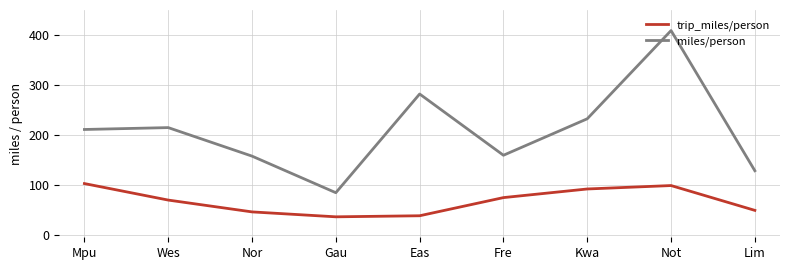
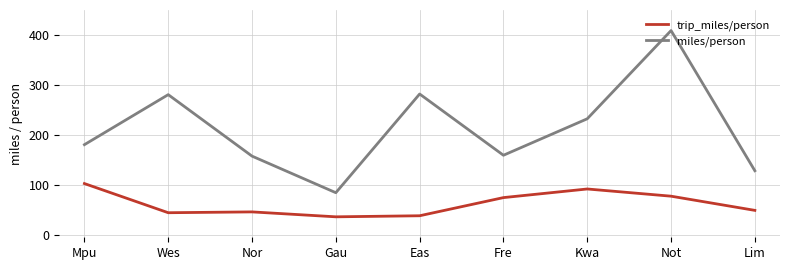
miles/person, Mpu: 210 -> 180
trip_miles/person, Wes: 70 -> 40
miles/person, Wes: 210 -> 280
trip_miles/person, Not: 100 -> 80
